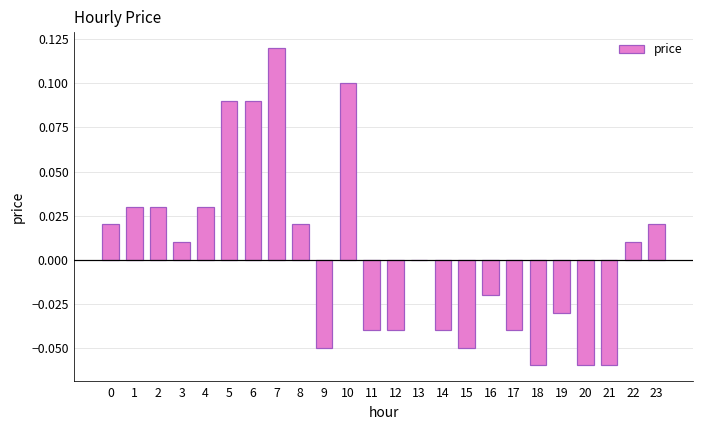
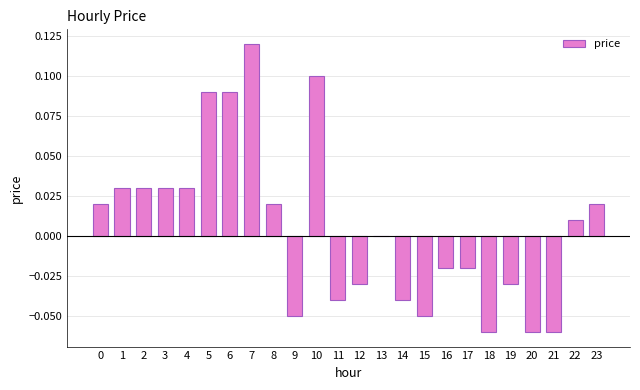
3: 0.01 -> 0.03
12: -0.04 -> -0.03
17: -0.04 -> -0.02
